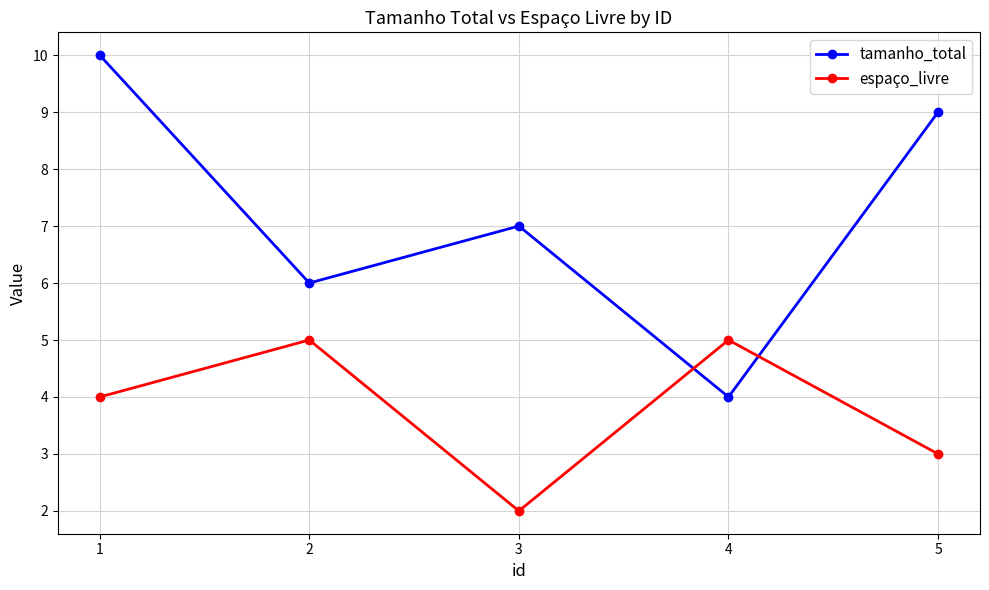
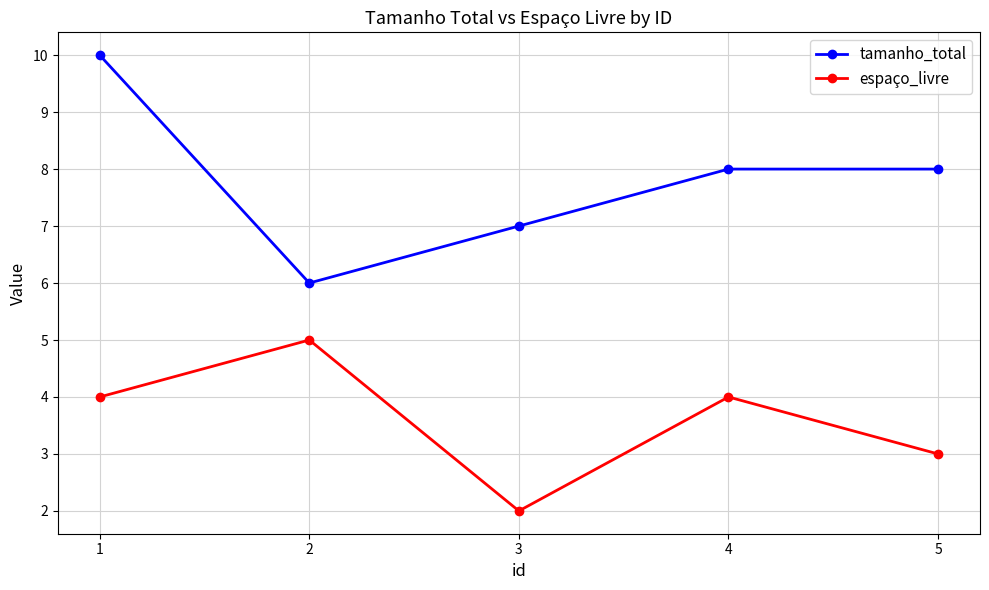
tamanho_total, 4: 4 -> 8
espaço_livre, 4: 5 -> 4
tamanho_total, 5: 9 -> 8
